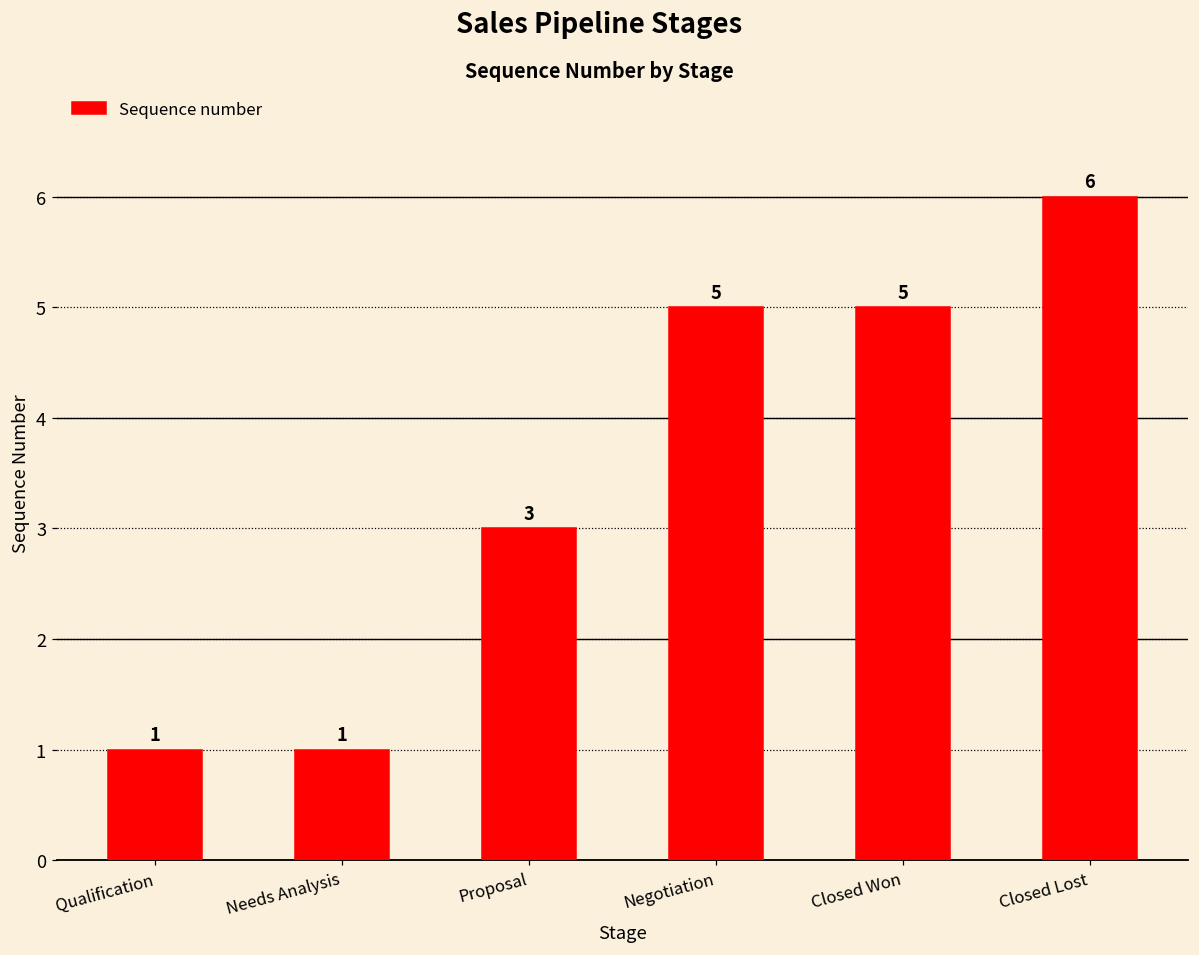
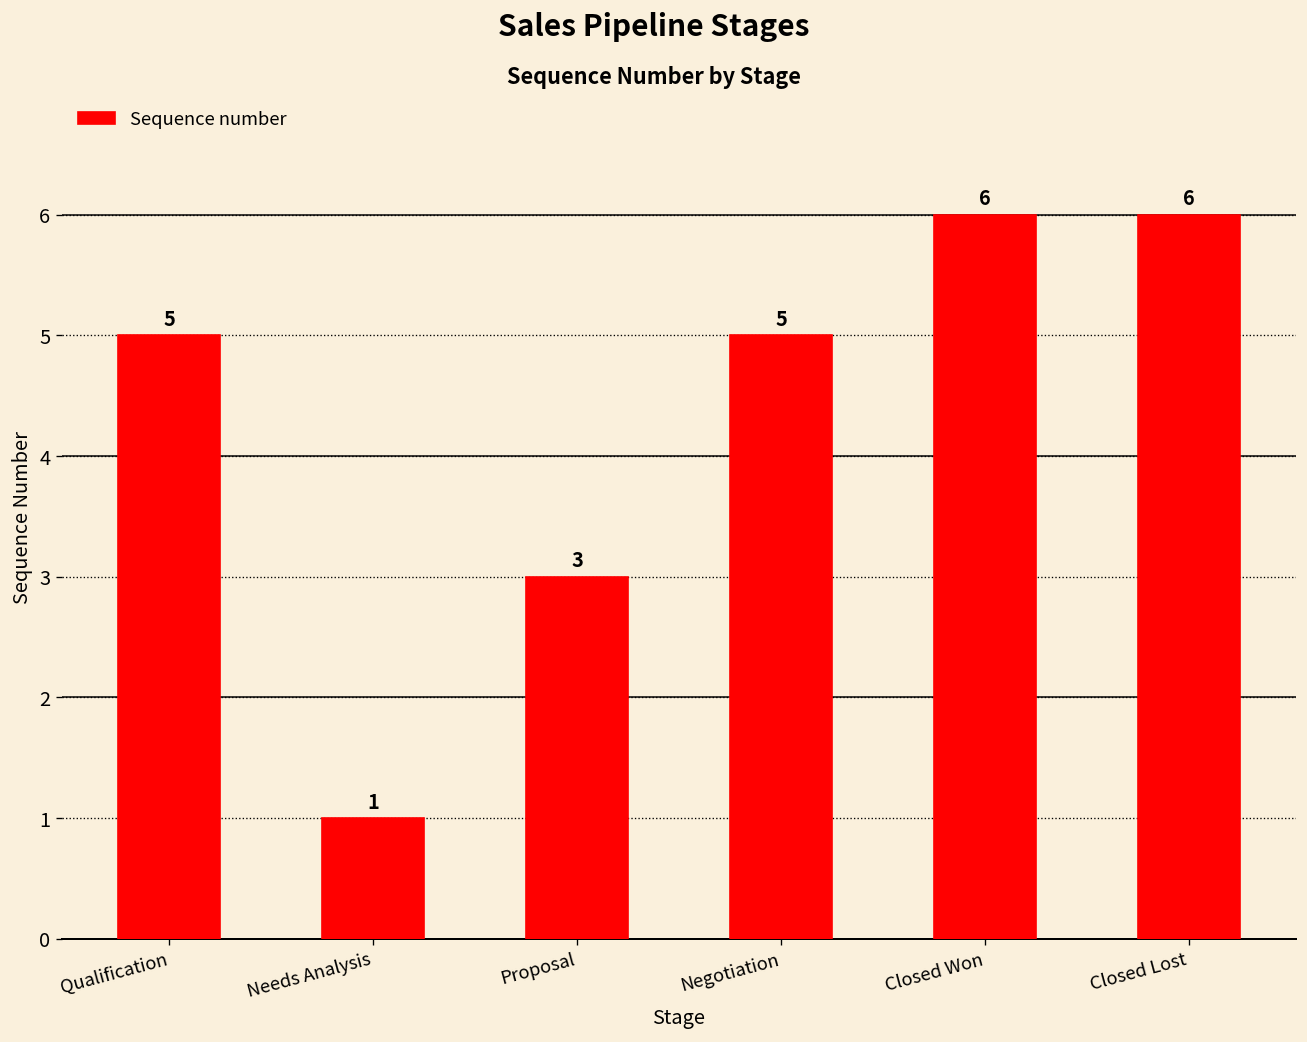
Qualification: 1 -> 5
Closed Won: 5 -> 6
